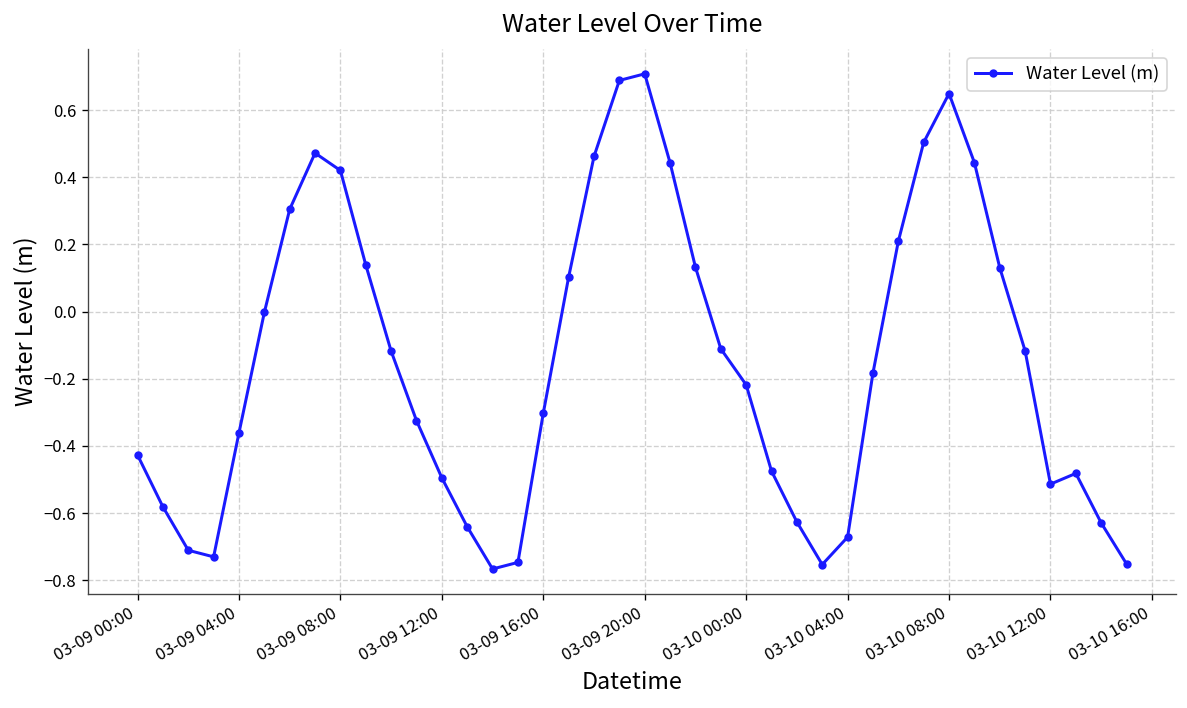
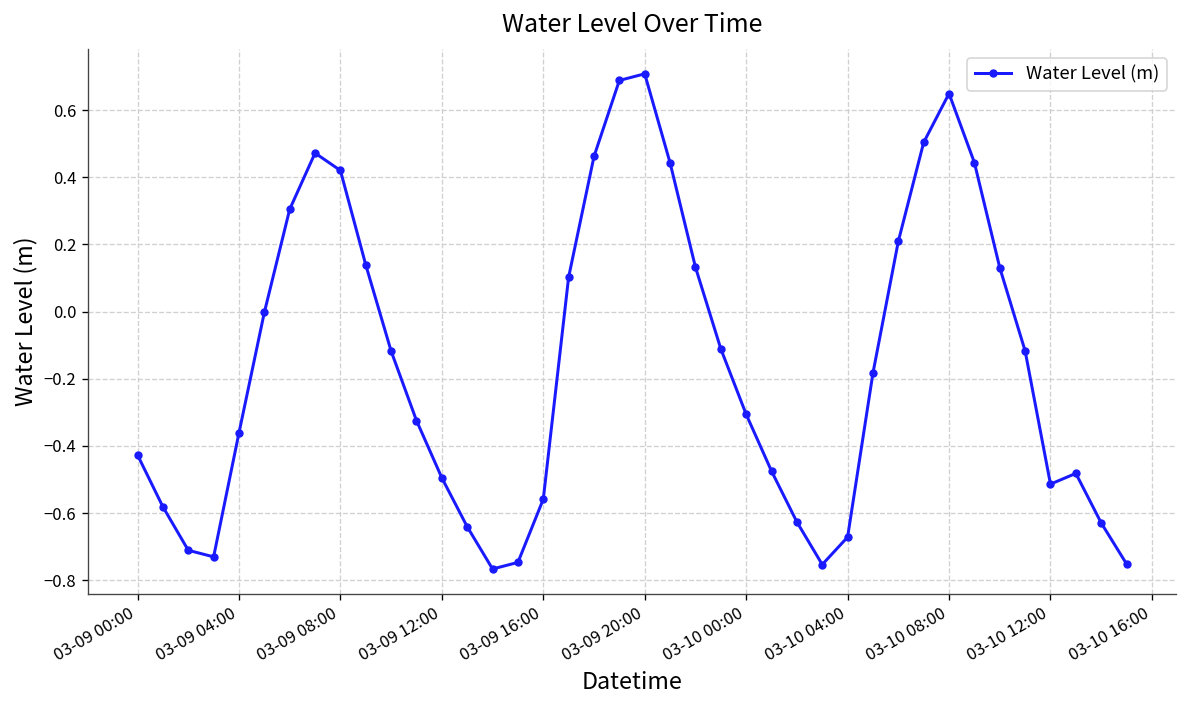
03-09 16:00: -0.30 -> -0.56
03-10 00:00: -0.22 -> -0.31
